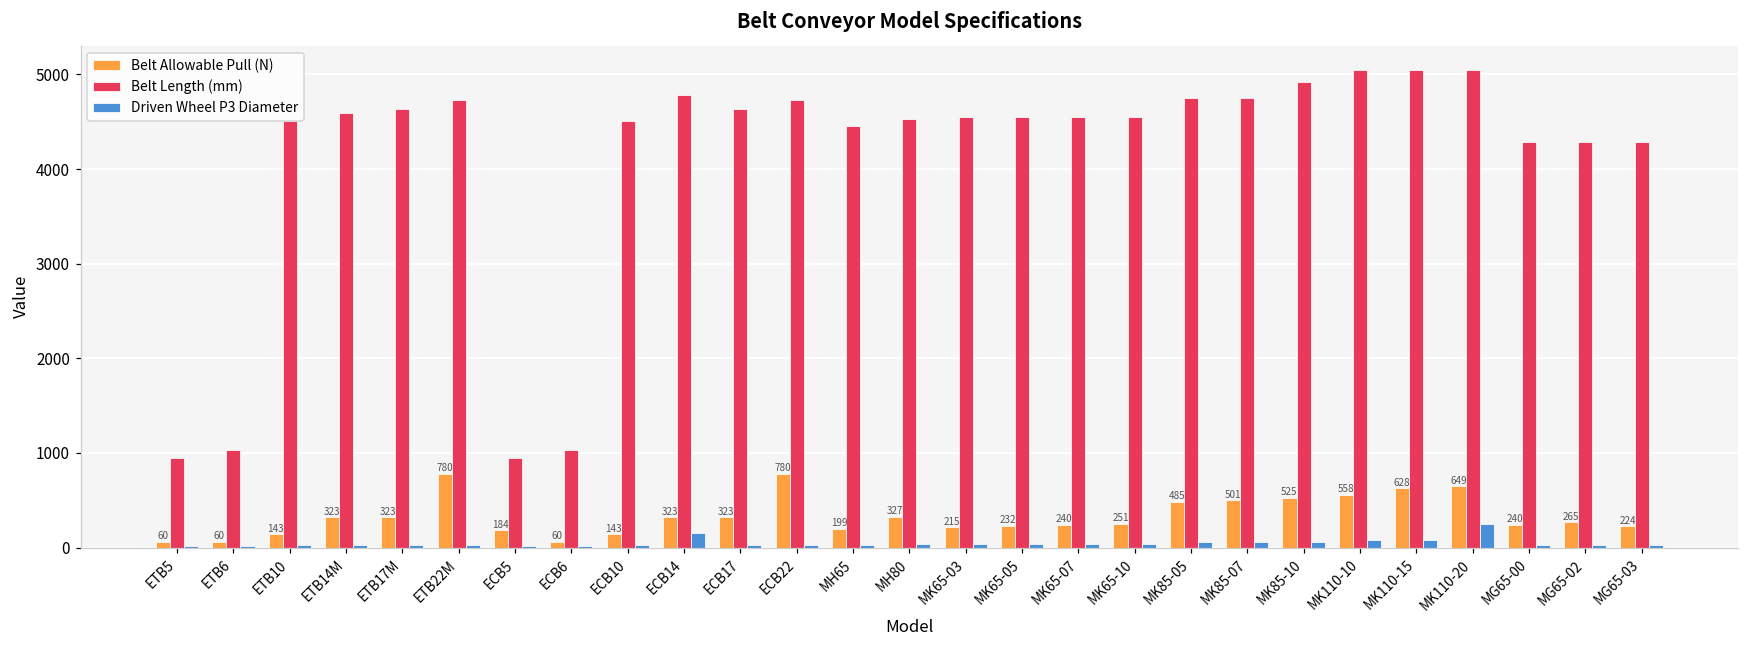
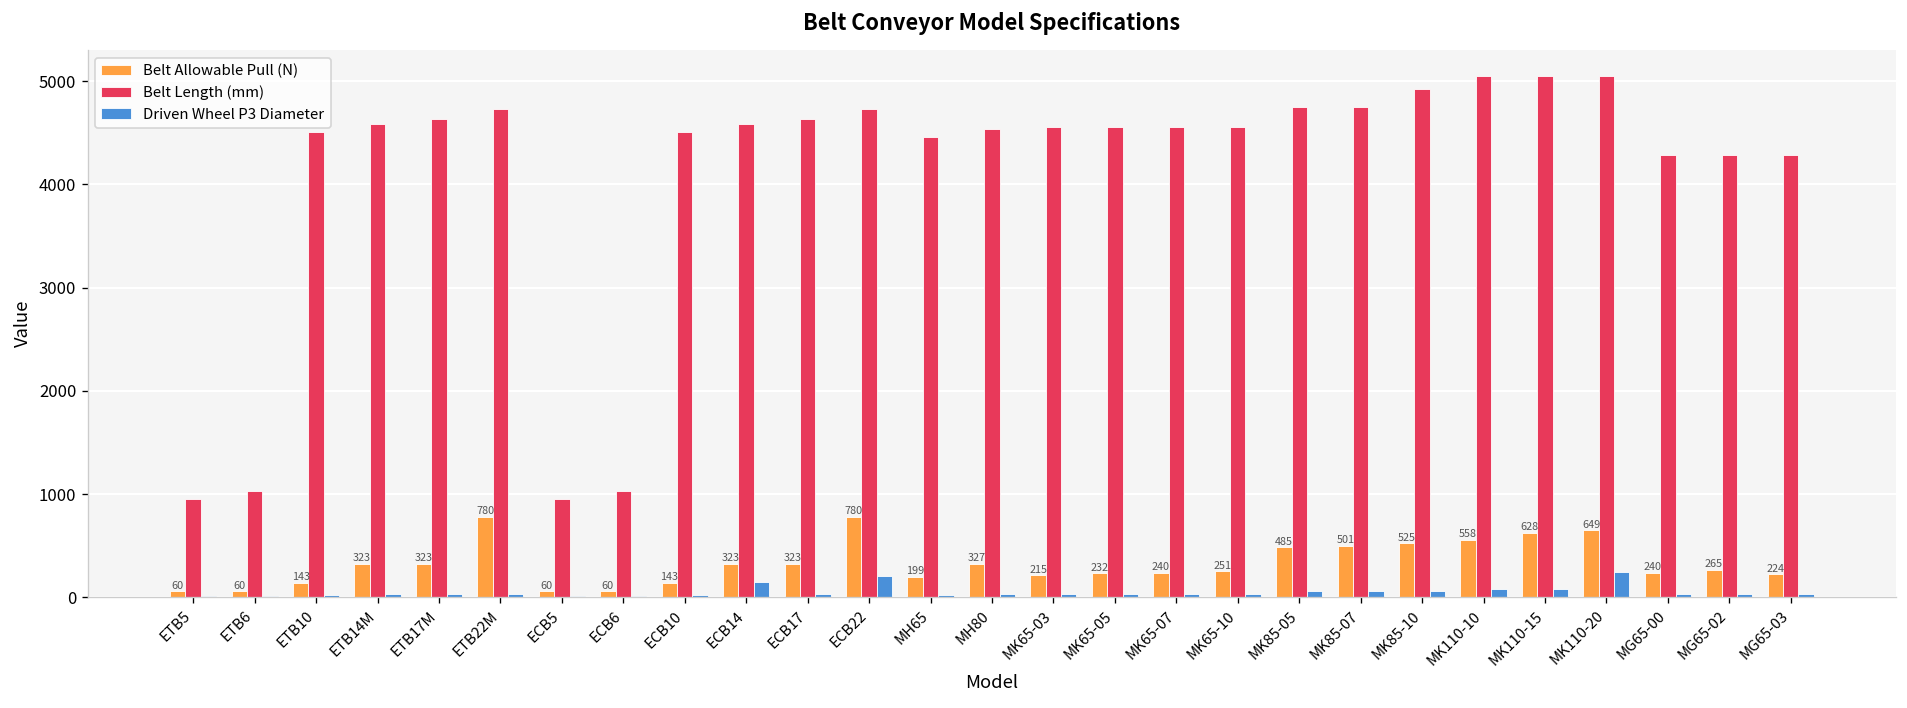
Belt Allowable Pull (N), ECB5: 184 -> 60
Belt Length (mm), ECB14: 4800 -> 4600
Driven Wheel P3 Diameter, ECB22: 0 -> 200
